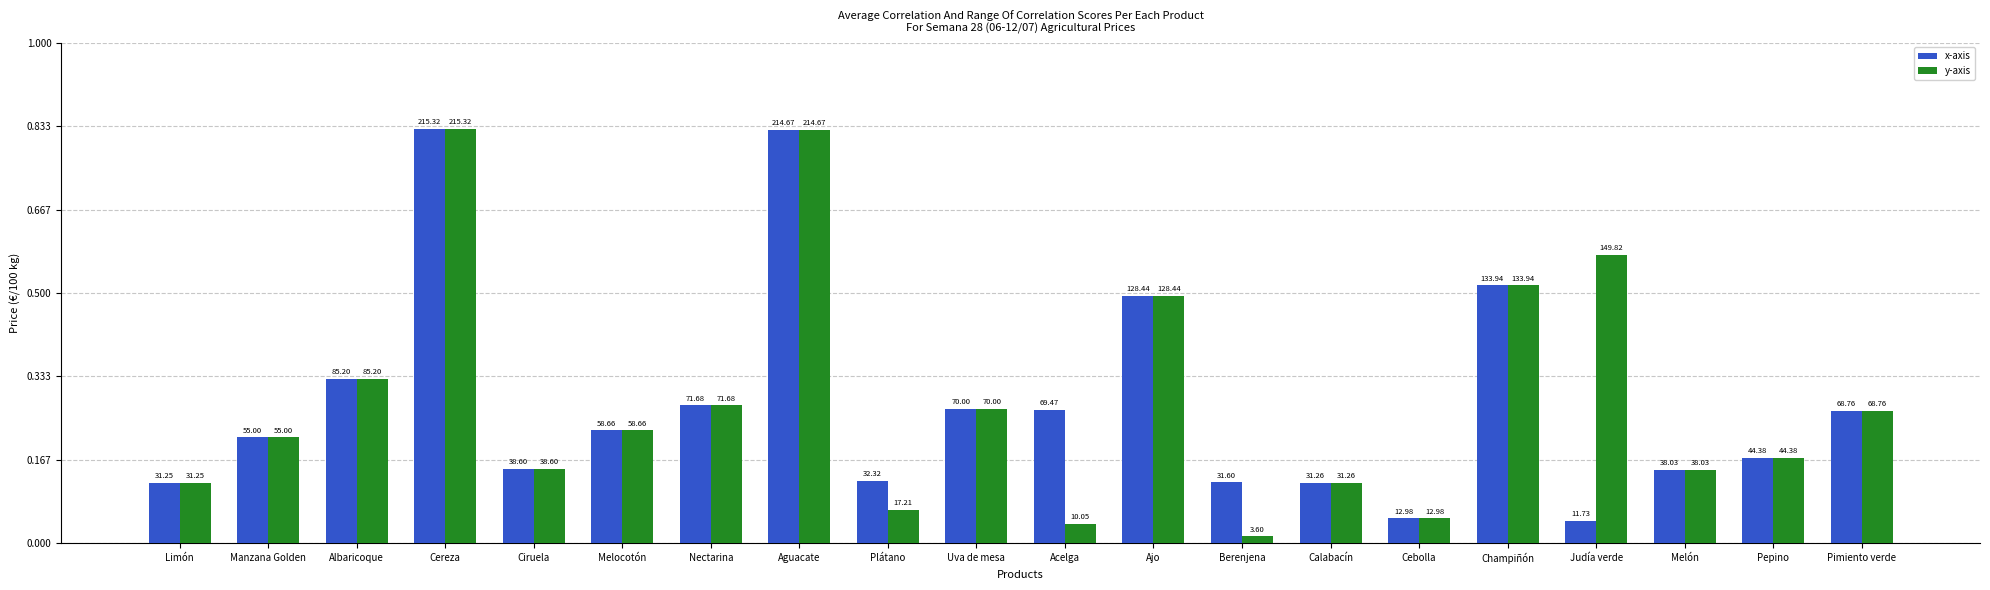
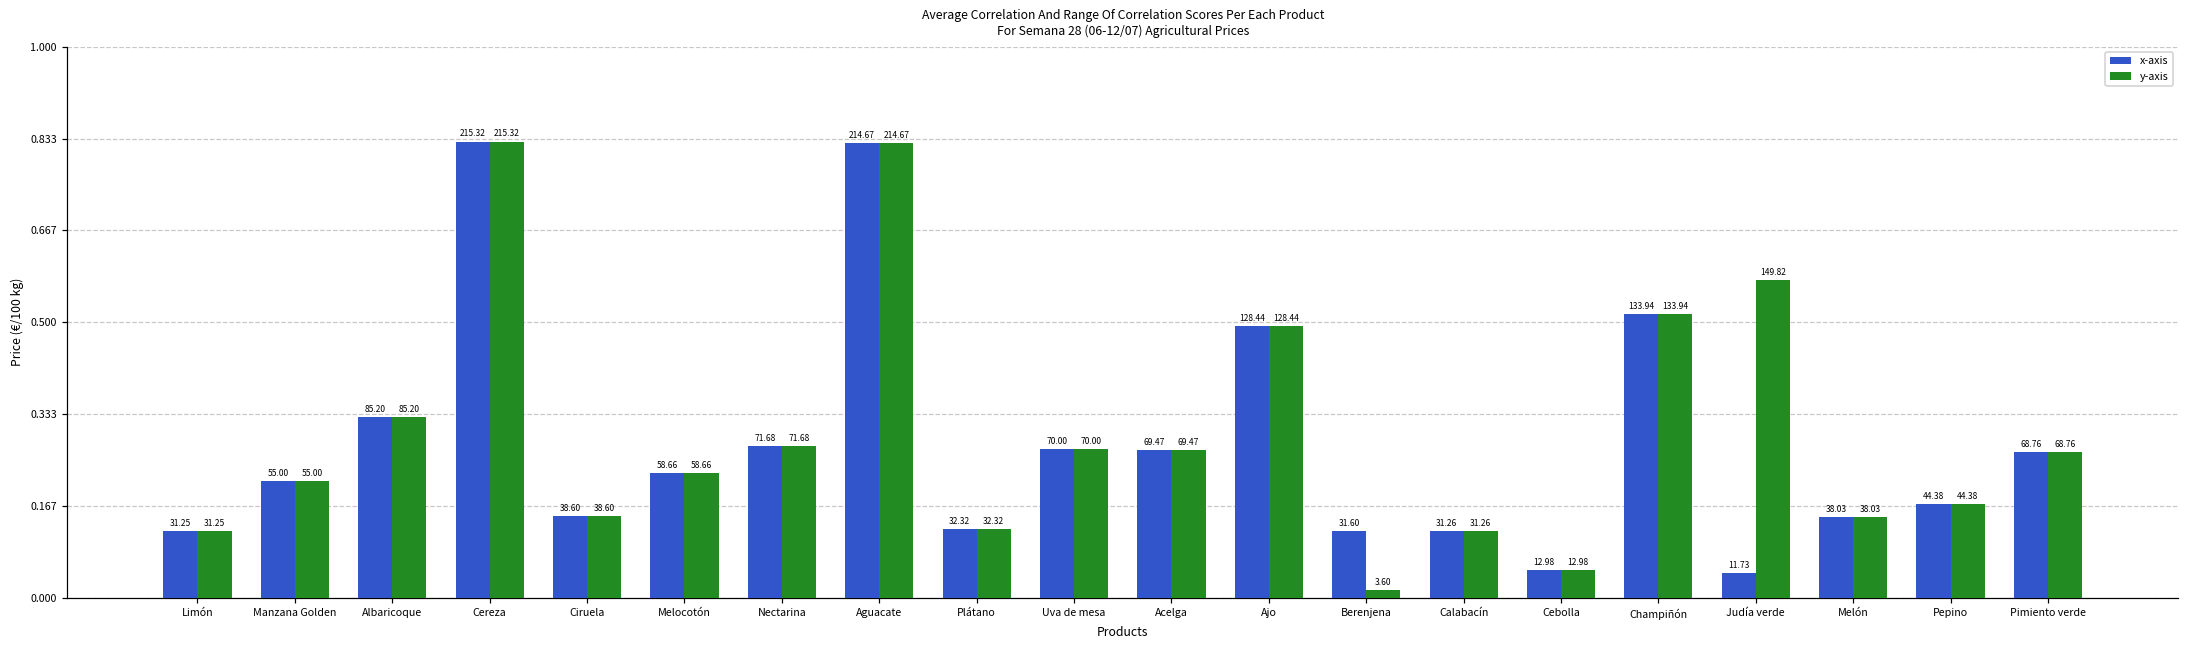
y-axis, Plátano: 17.21 -> 32.32
y-axis, Acelga: 10.05 -> 69.47
